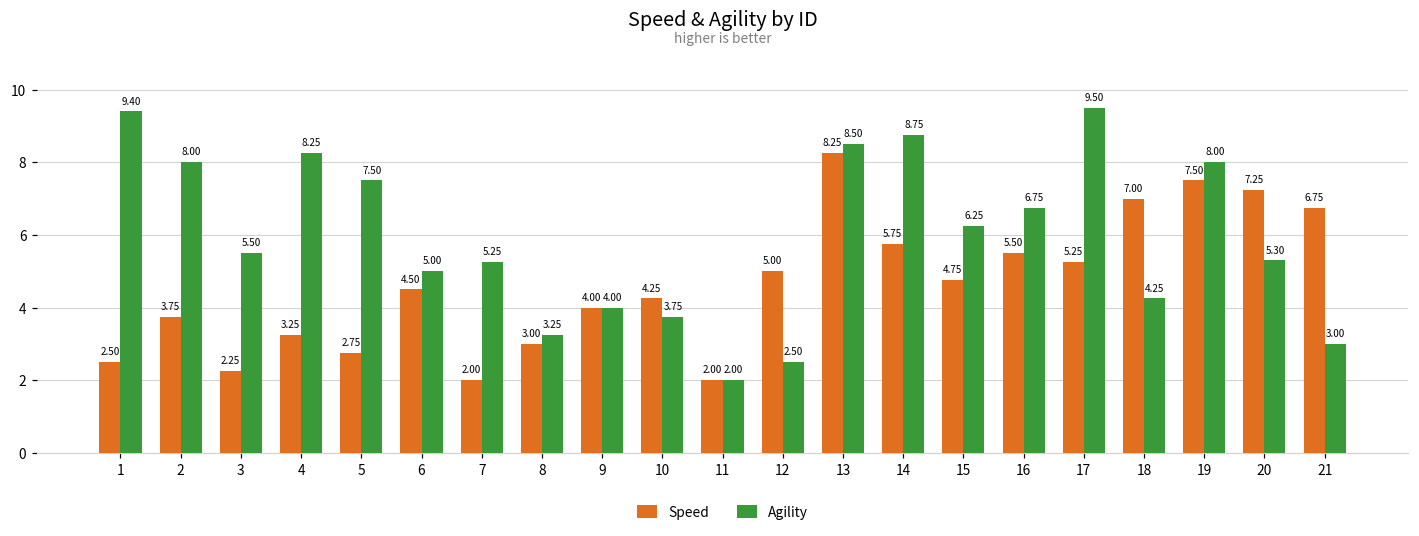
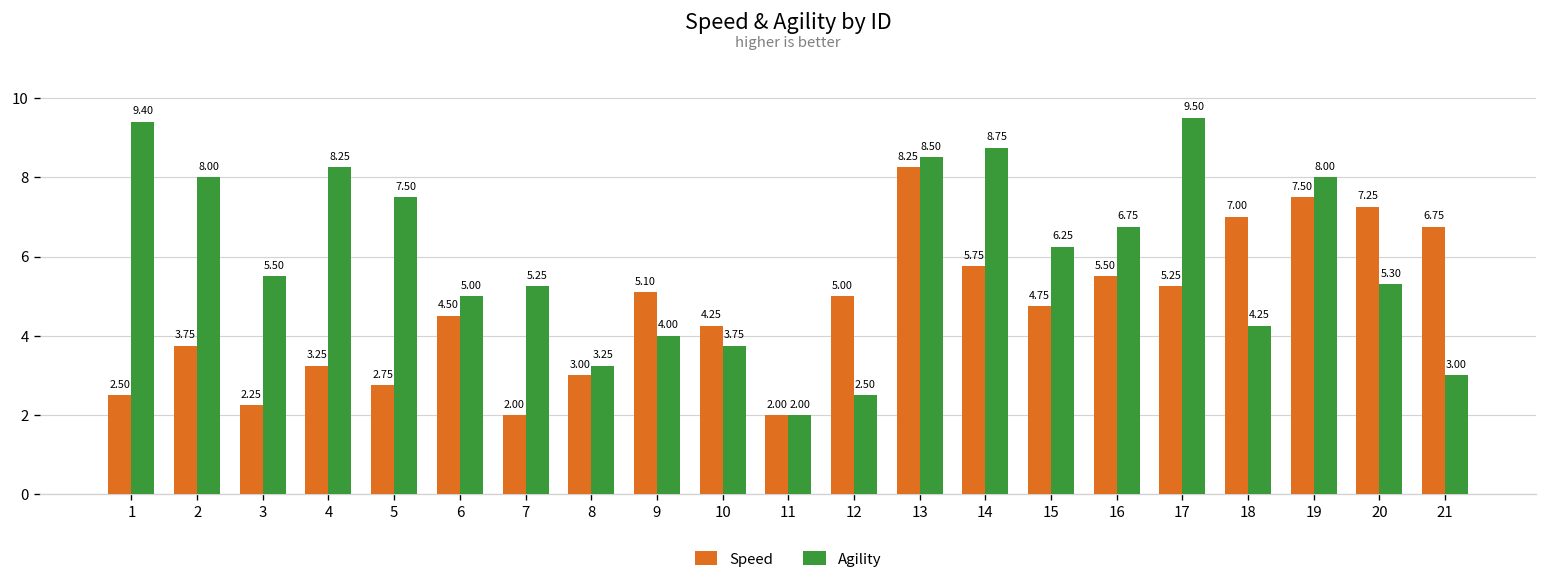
Speed, 9: 4.00 -> 5.10
